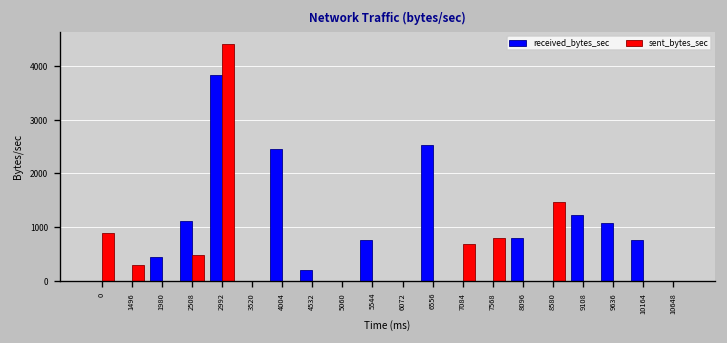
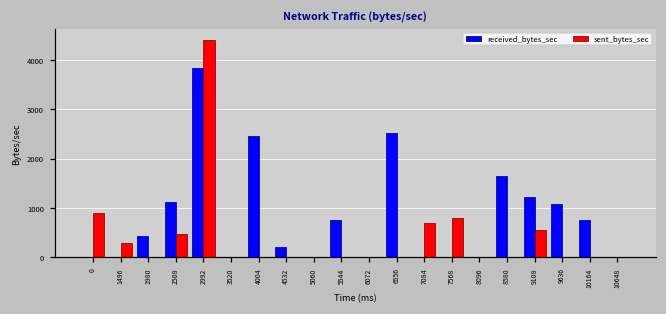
received_bytes_sec, 8096: 800 -> 0
received_bytes_sec, 8580: 0 -> 1700
sent_bytes_sec, 8580: 1500 -> 0
sent_bytes_sec, 9108: 0 -> 500
